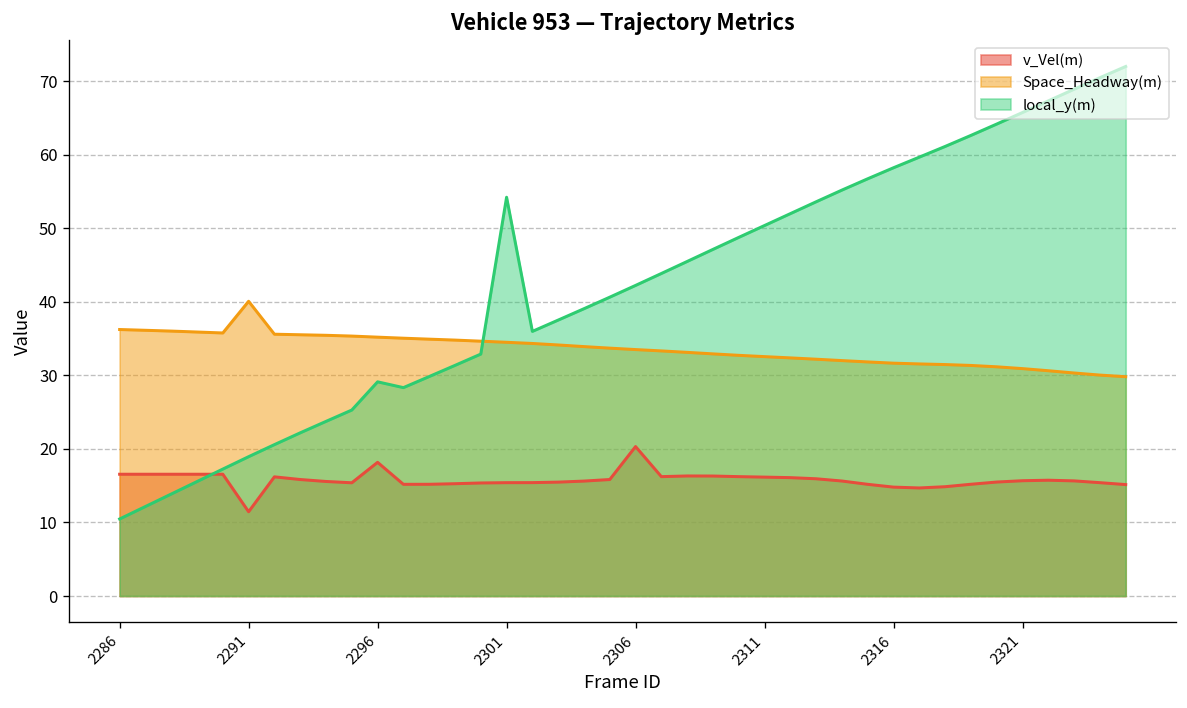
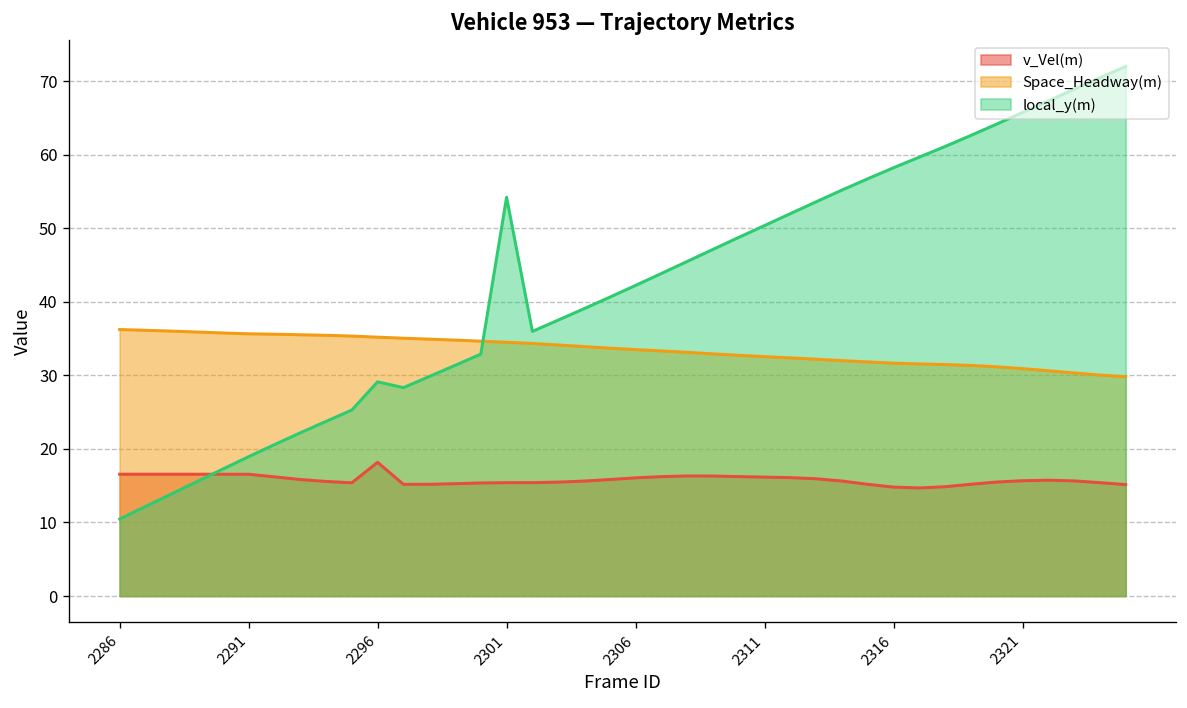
v_Vel(m), 2291: 11 -> 17
Space_Headway(m), 2291: 40 -> 36
v_Vel(m), 2306: 20 -> 16
